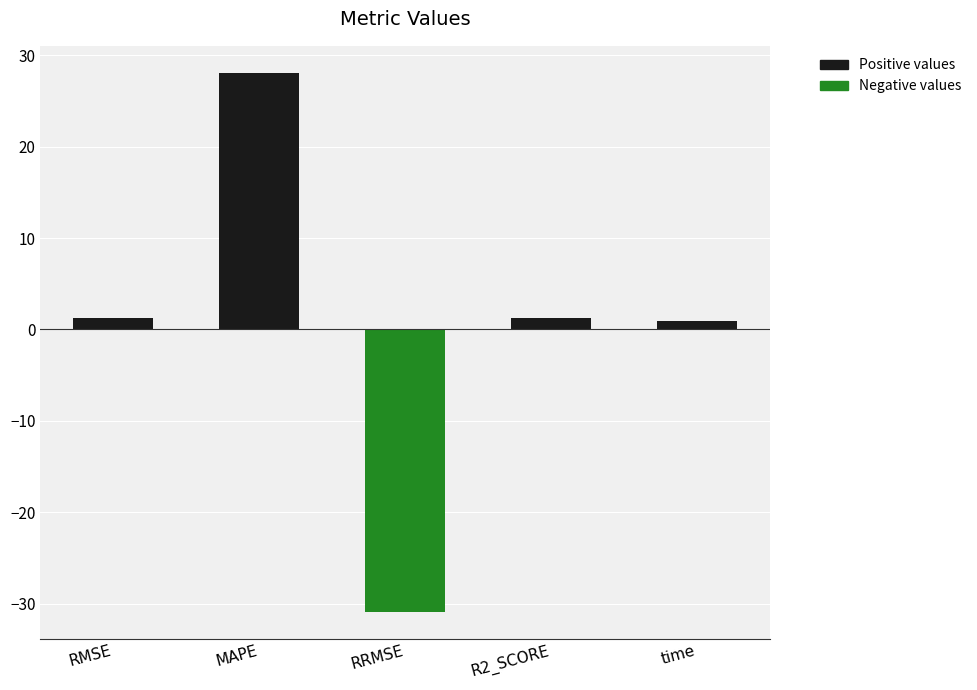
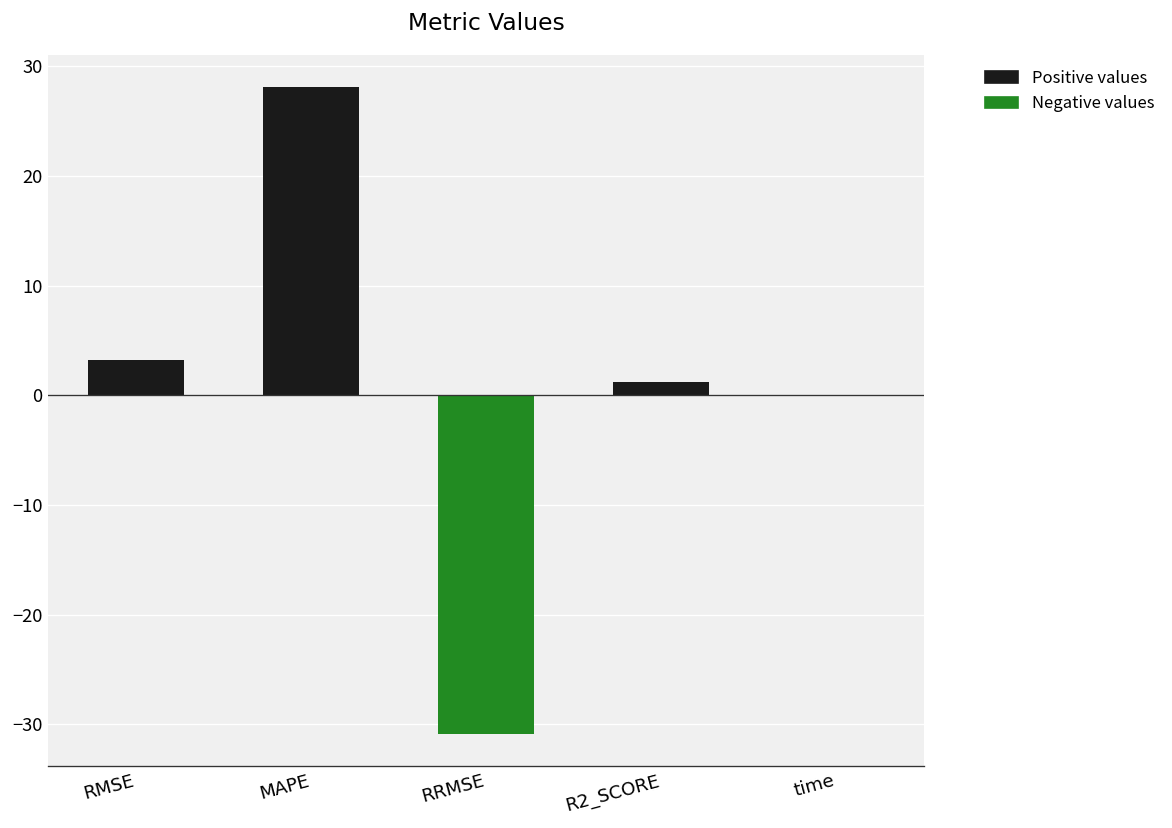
RMSE: 1 -> 3
time: 1 -> 0
